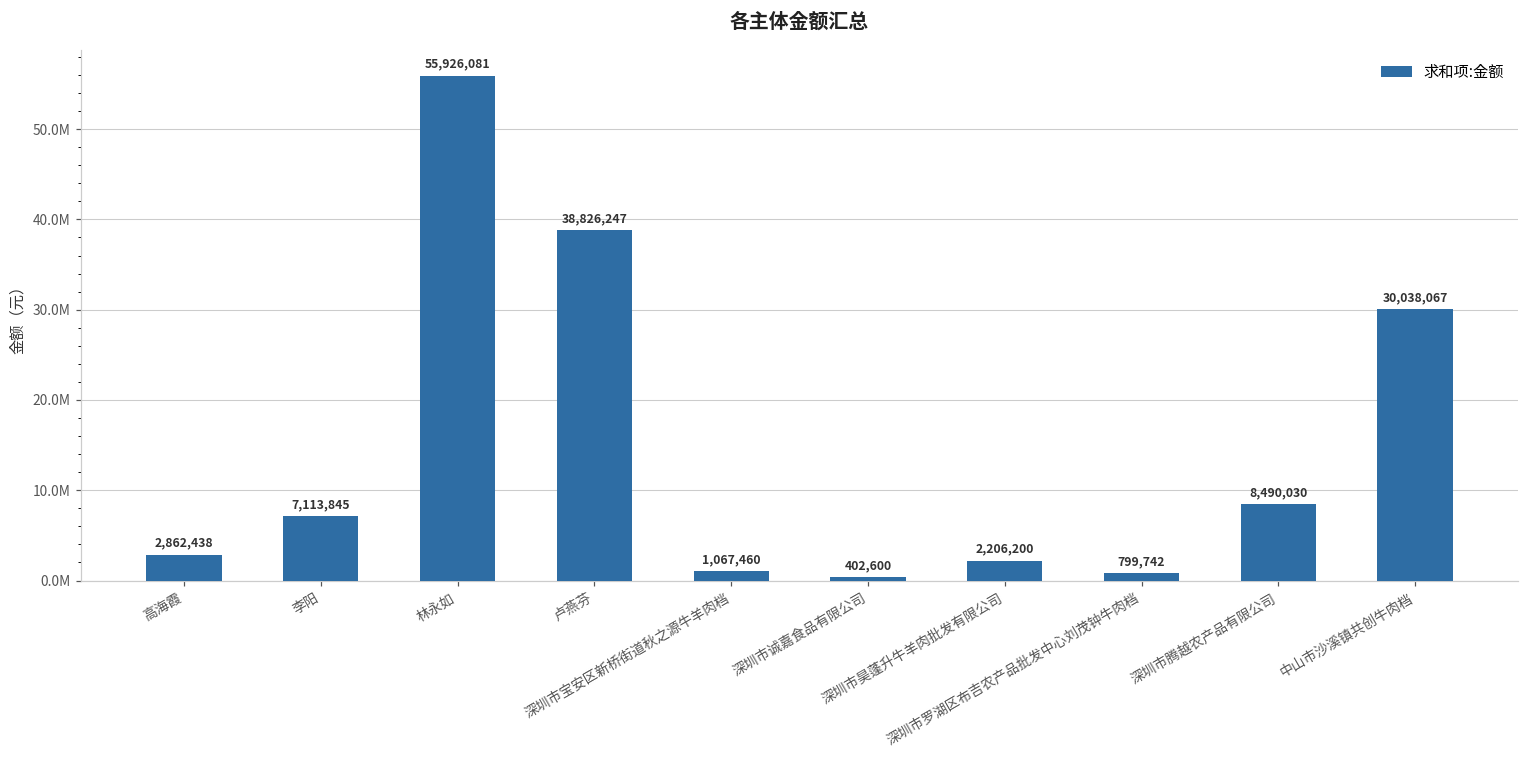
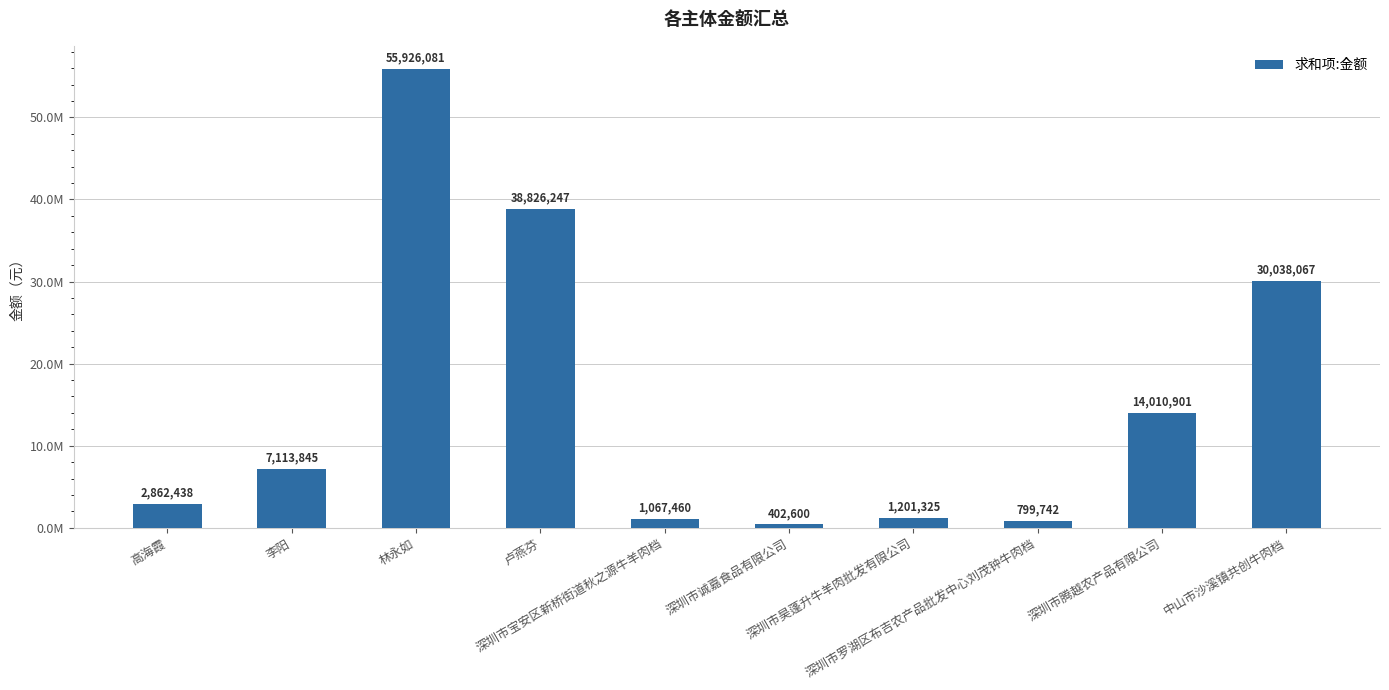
深圳市昊蓬升牛羊肉批发有限公司: 2,206,200 -> 1,201,325
深圳市腾越农产品有限公司: 8,490,030 -> 14,010,901
